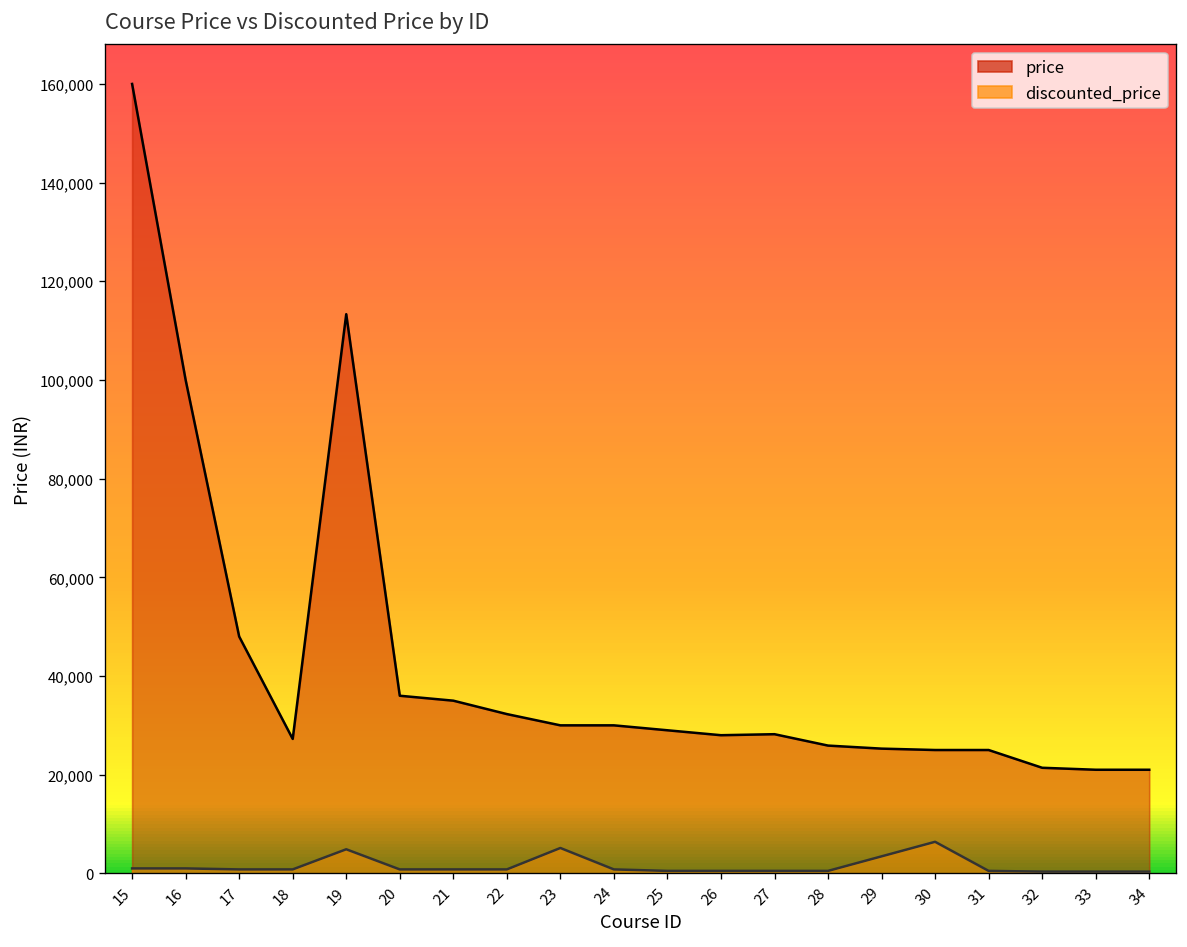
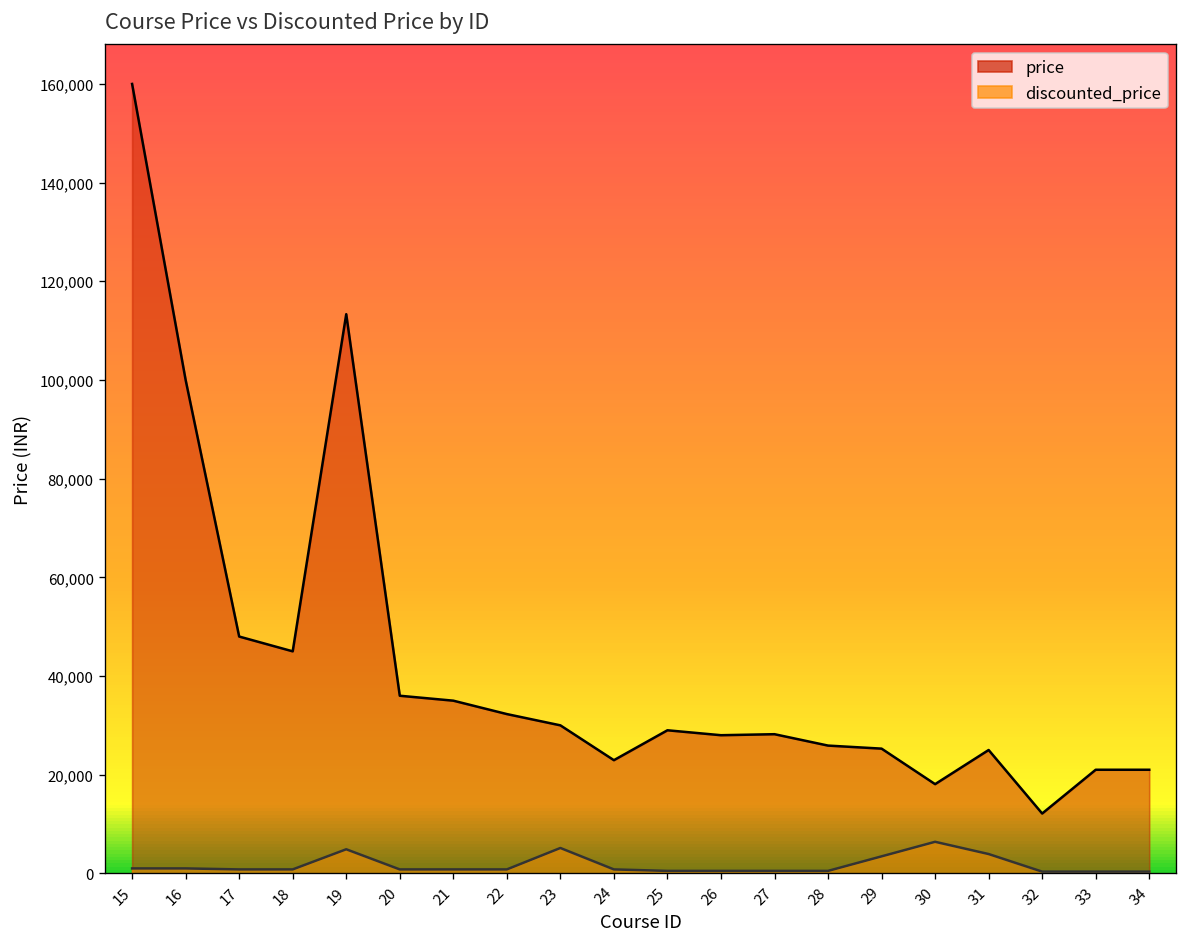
price, 18: 27,000 -> 45,000
price, 24: 30,000 -> 23,000
price, 30: 25,000 -> 18,000
discounted_price, 31: 0 -> 4,000
price, 32: 21,000 -> 12,000
